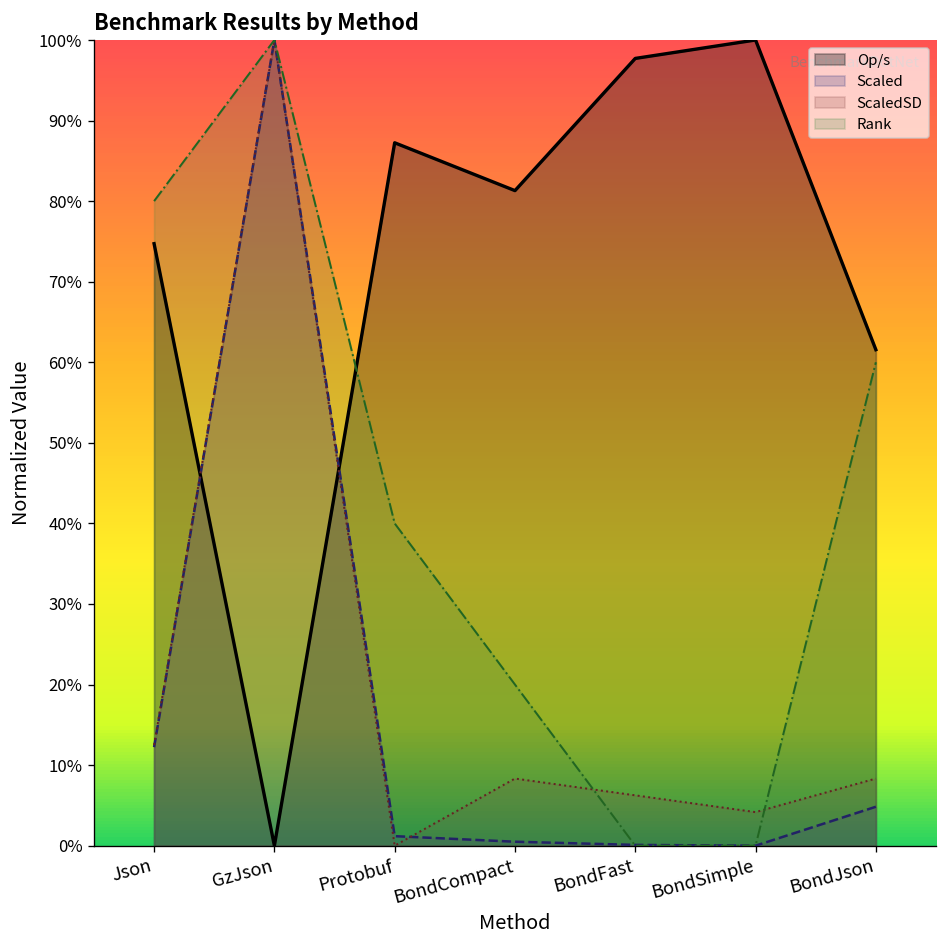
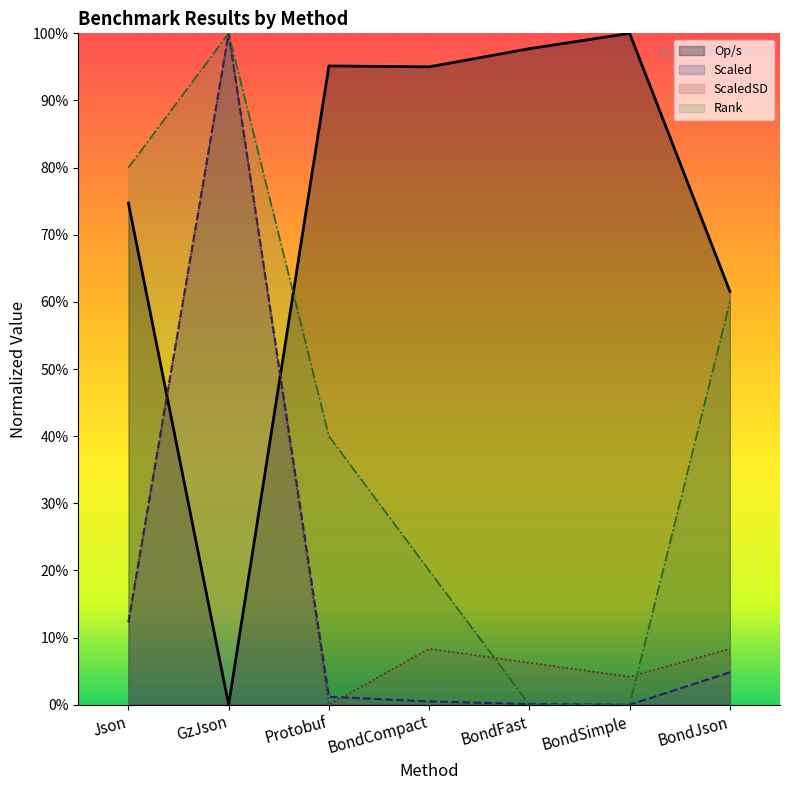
Op/s, Protobuf: 87% -> 95%
Op/s, BondCompact: 81% -> 95%
